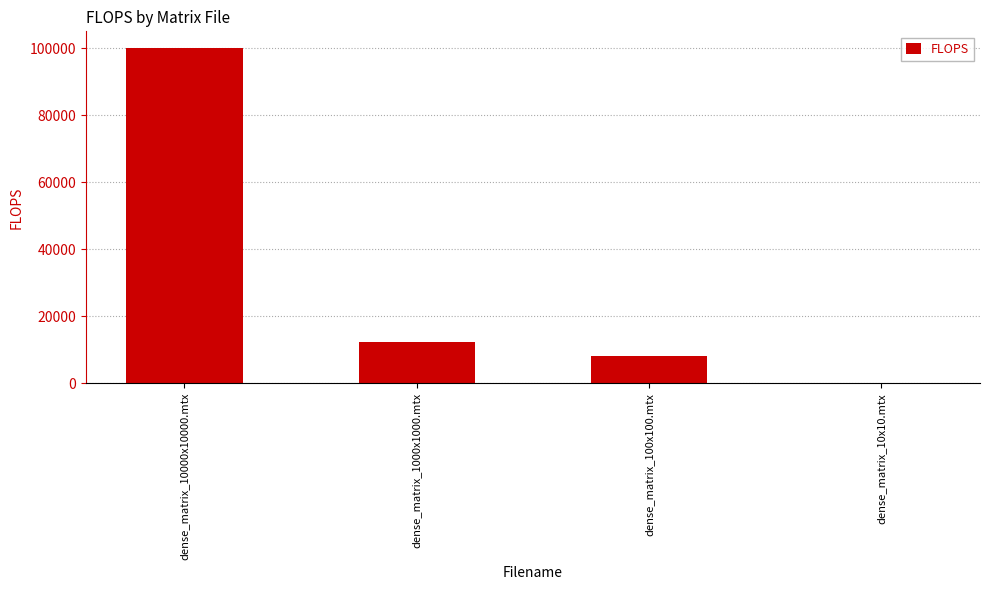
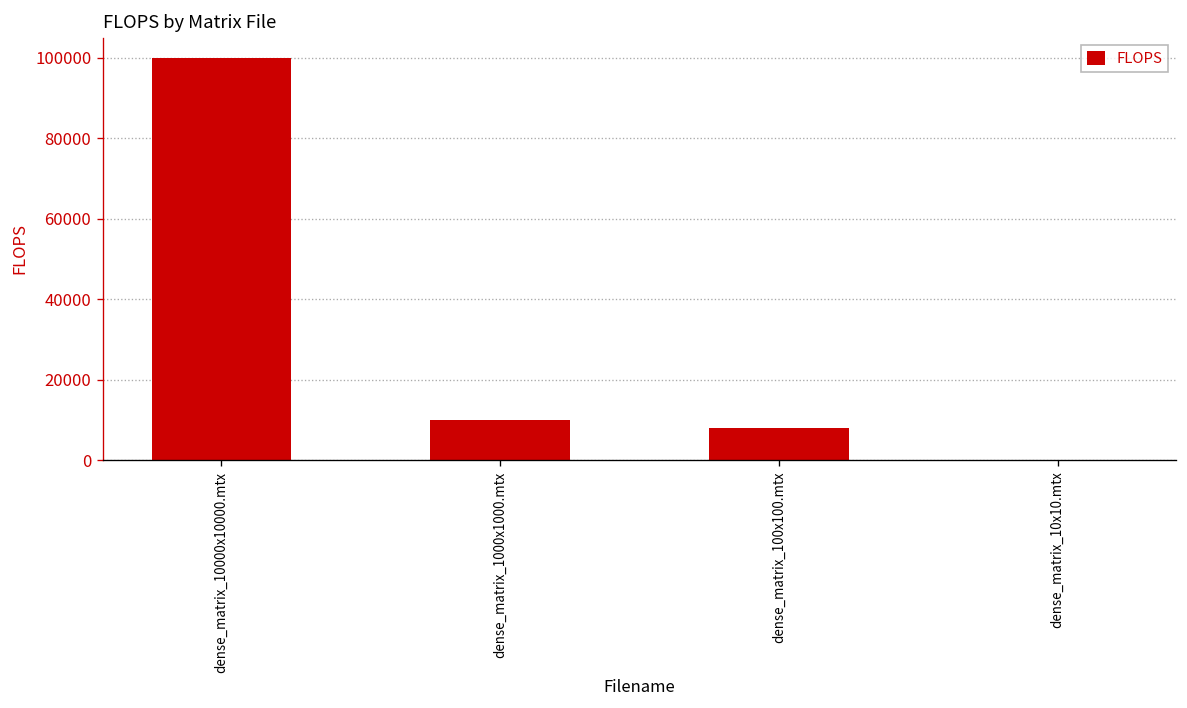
dense_matrix_1000x1000.mtx: 12000 -> 10000
